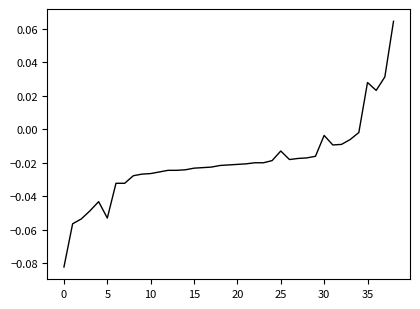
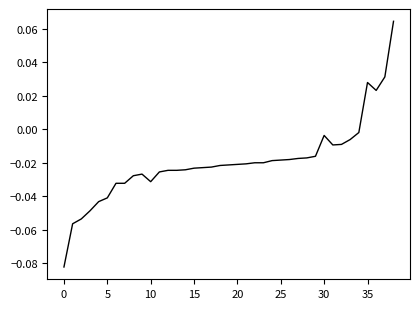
5: -0.053 -> -0.041
10: -0.026 -> -0.031
25: -0.013 -> -0.018
